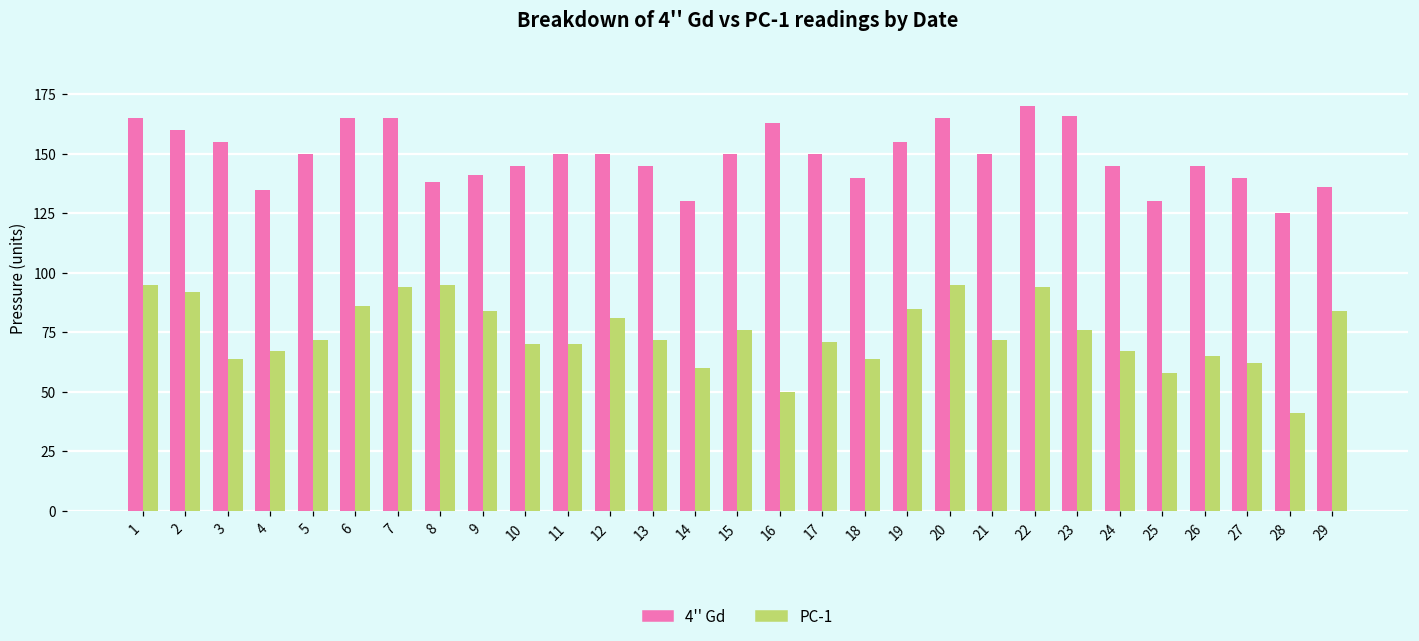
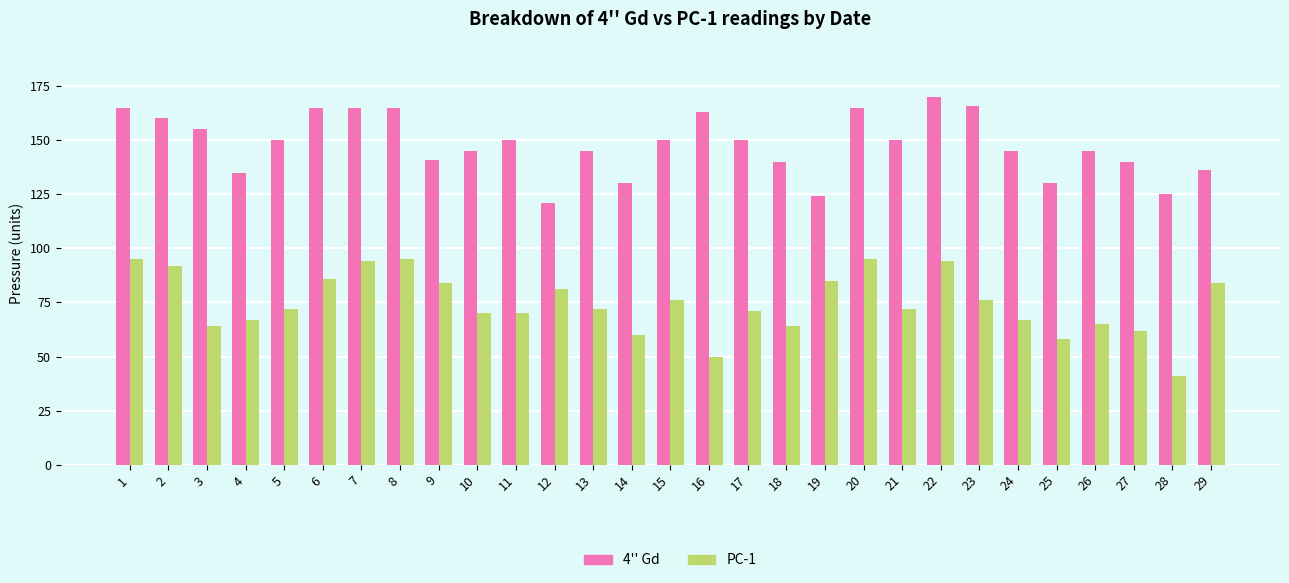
4'' Gd, 8: 138 -> 165
4'' Gd, 12: 150 -> 121
4'' Gd, 19: 155 -> 124
